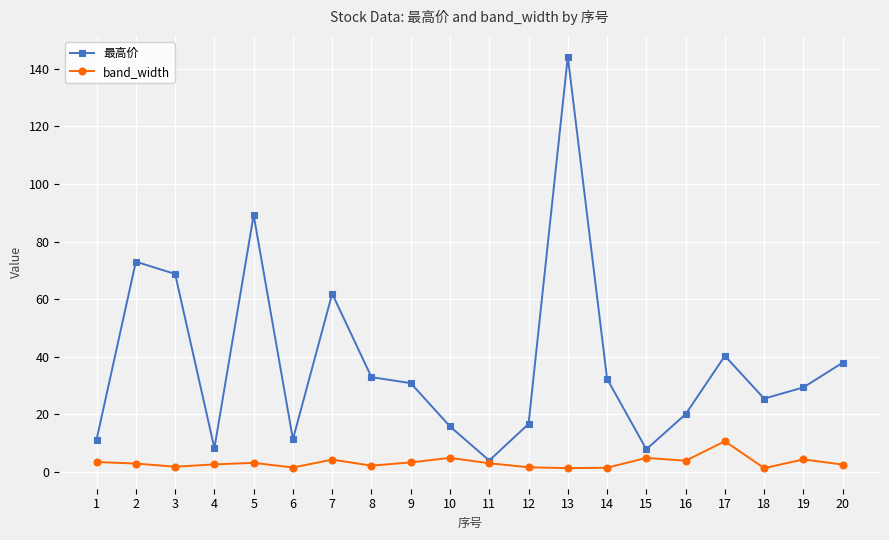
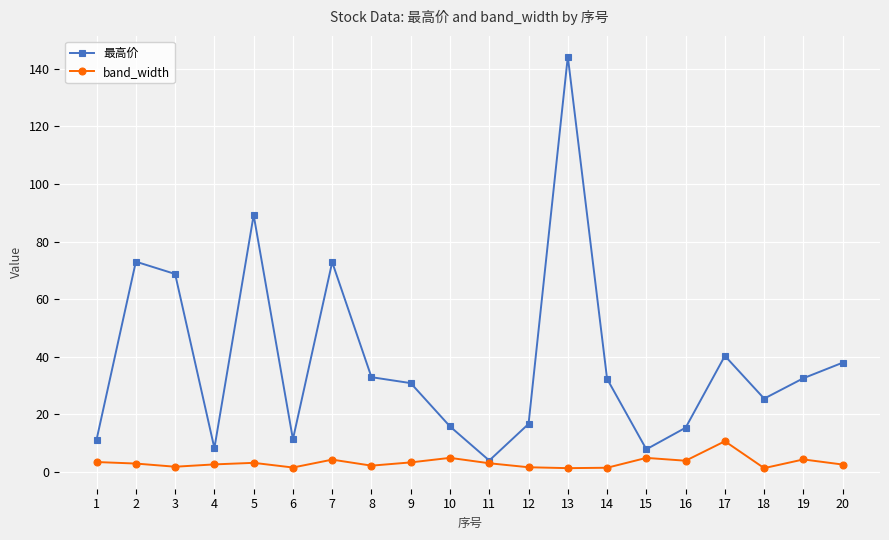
最高价, 7: 62 -> 73
最高价, 16: 20 -> 15
最高价, 19: 29 -> 33
